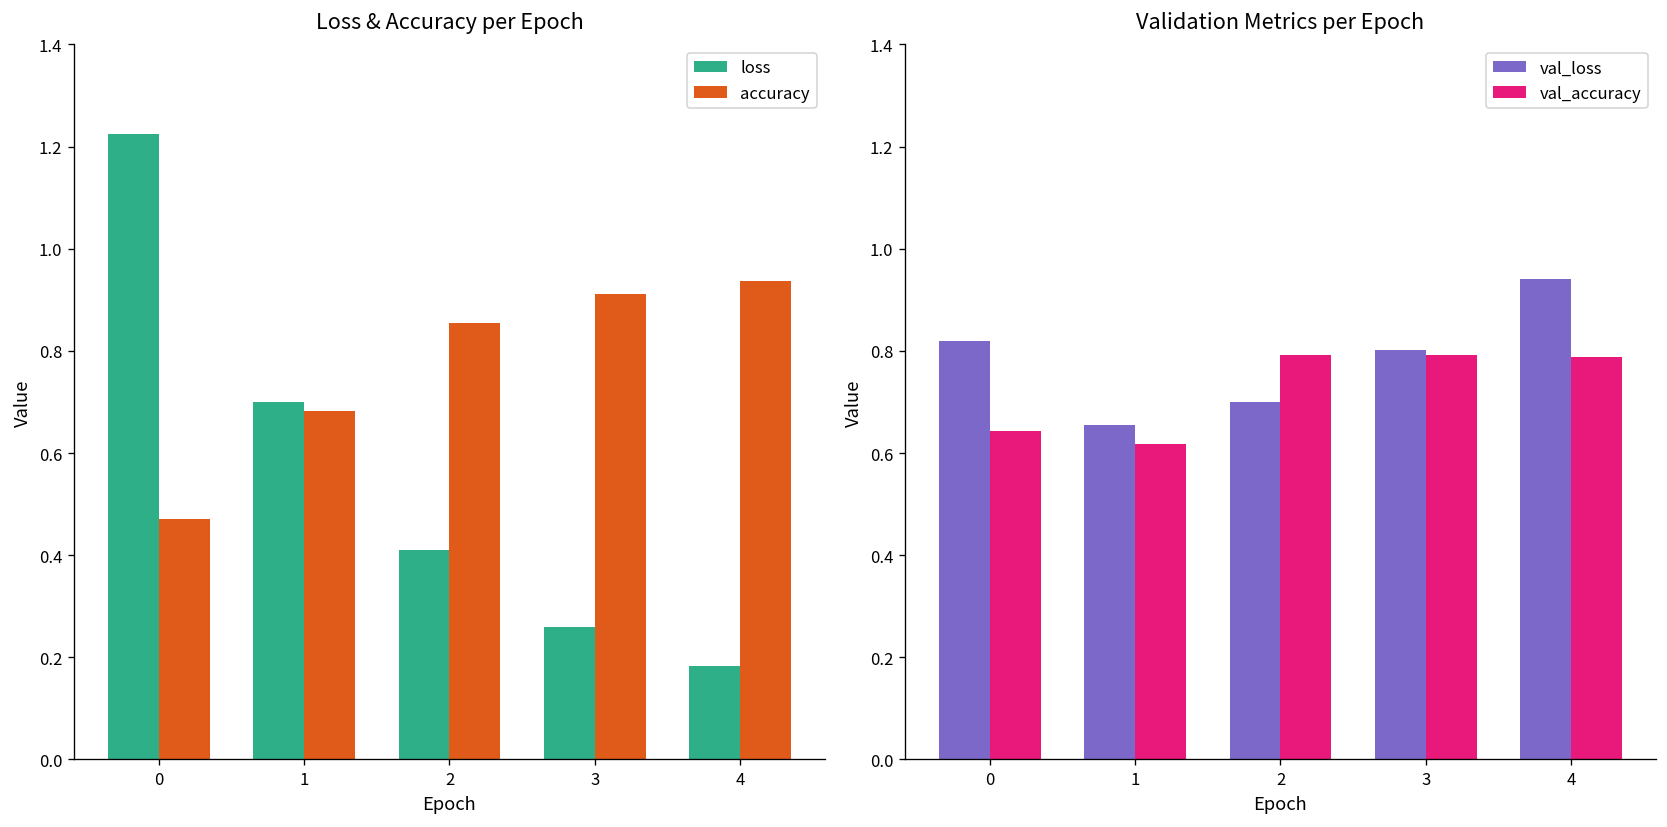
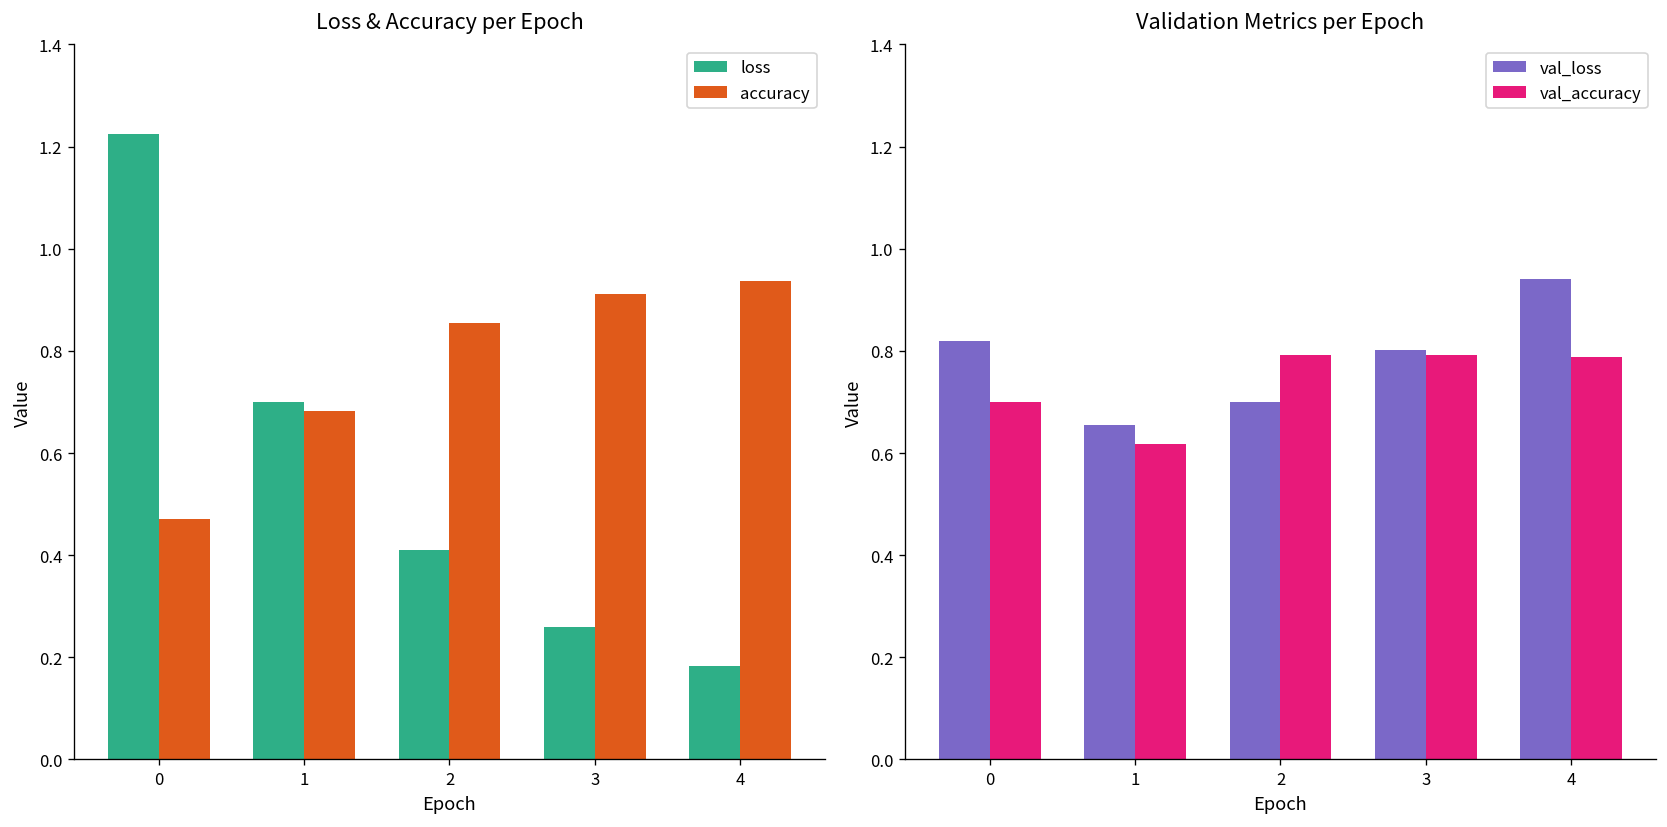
Validation Metrics per Epoch, val_accuracy, 0: 0.64 -> 0.70
